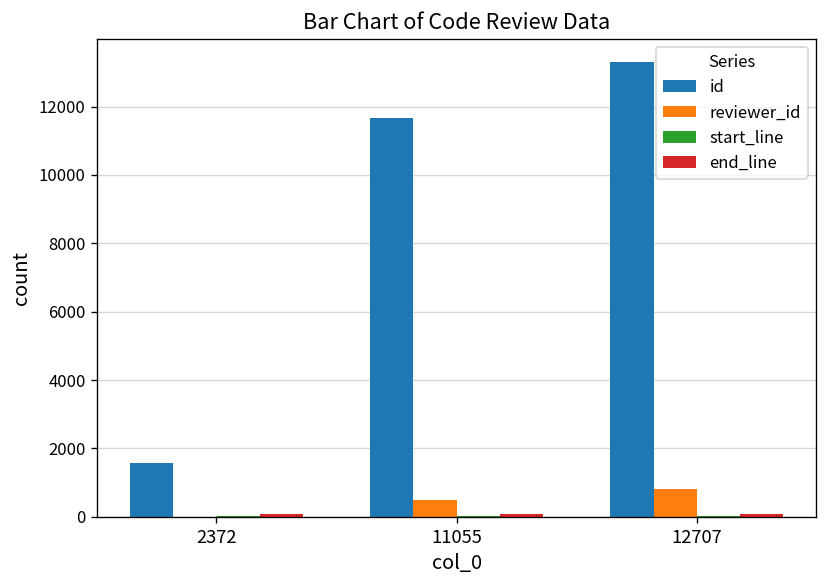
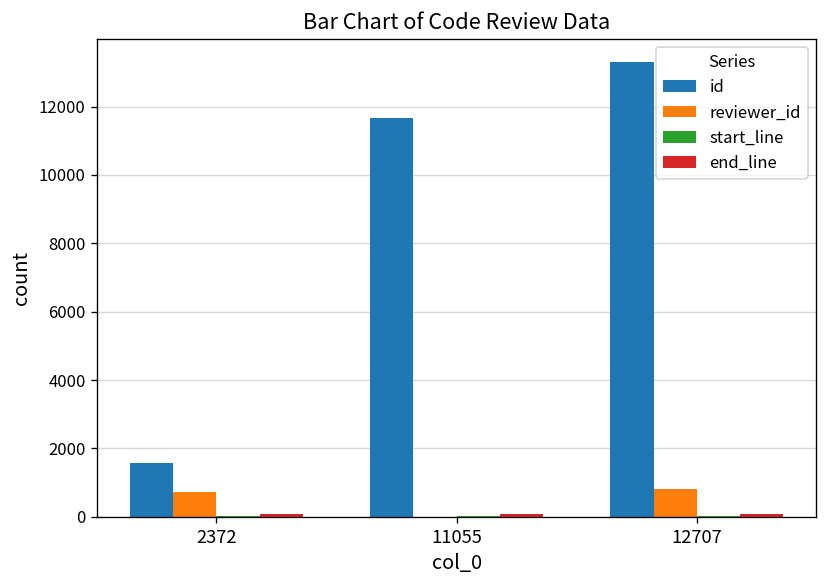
reviewer_id, 2372: 0 -> 700
reviewer_id, 11055: 500 -> 0
